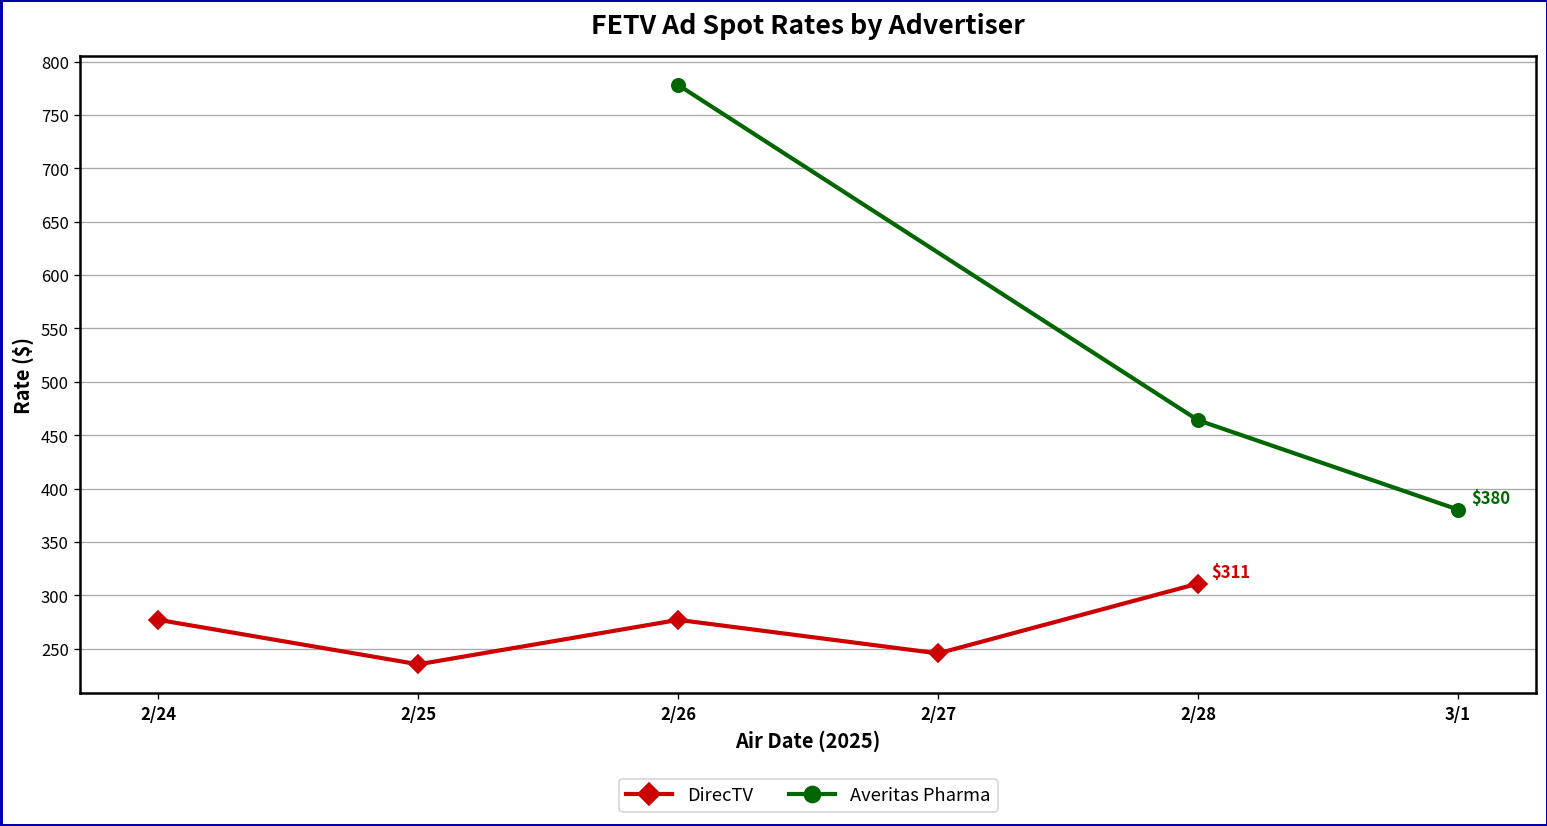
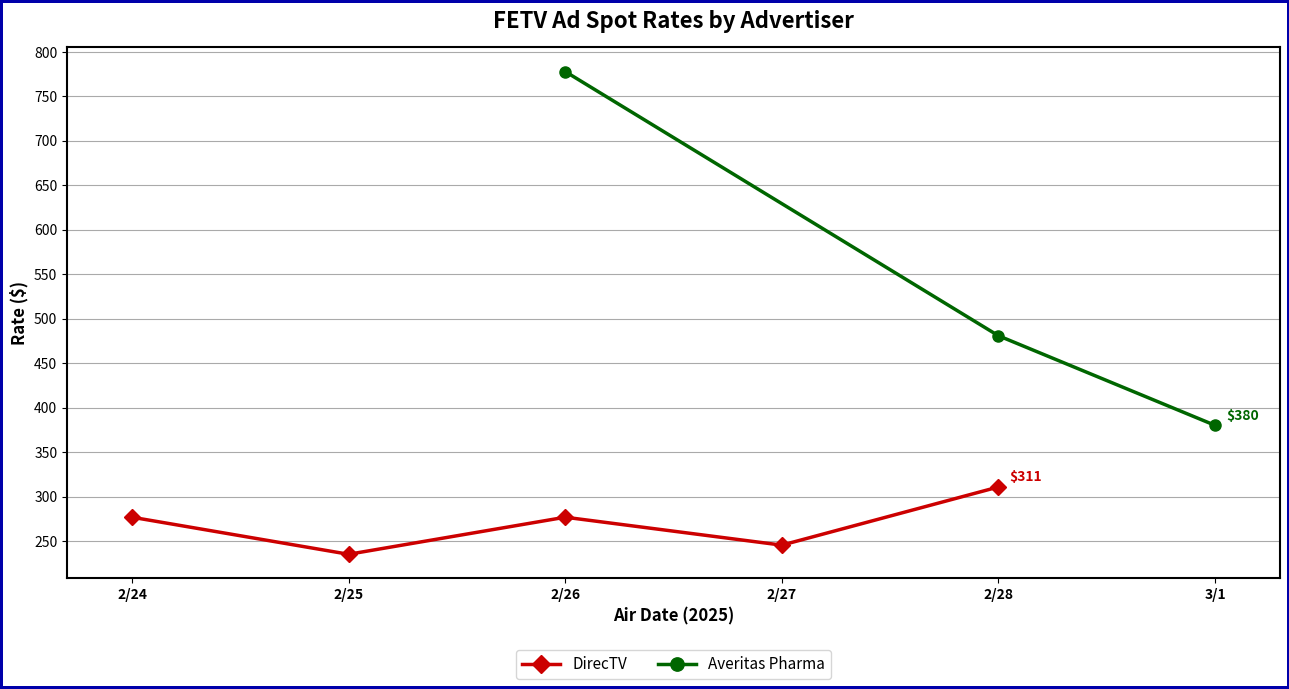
Averitas Pharma, 2/28: 460 -> 480
